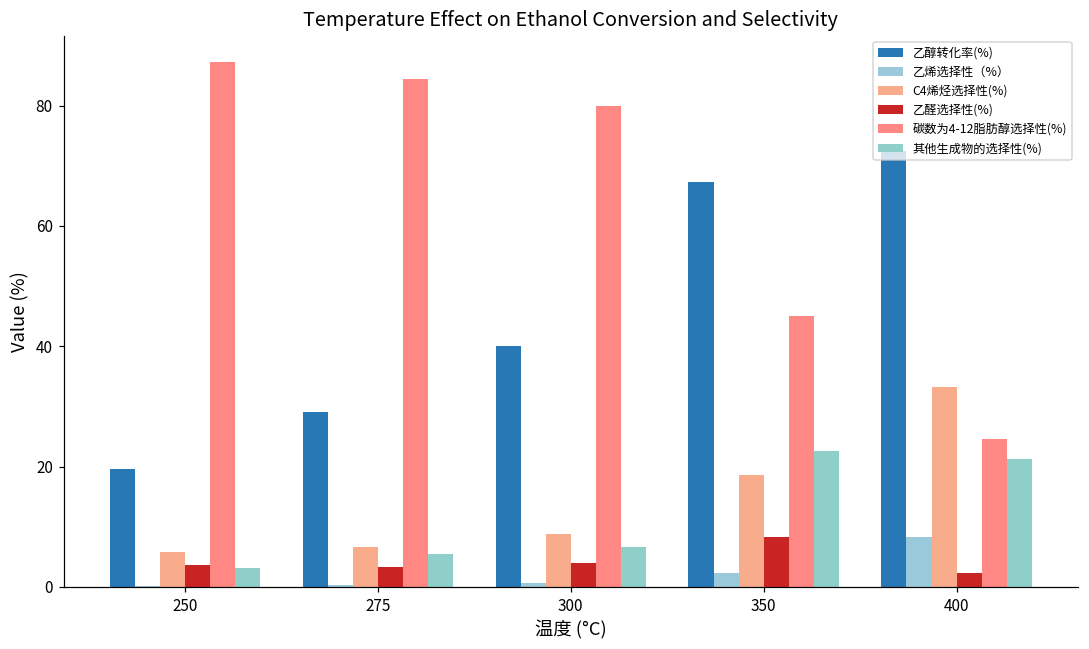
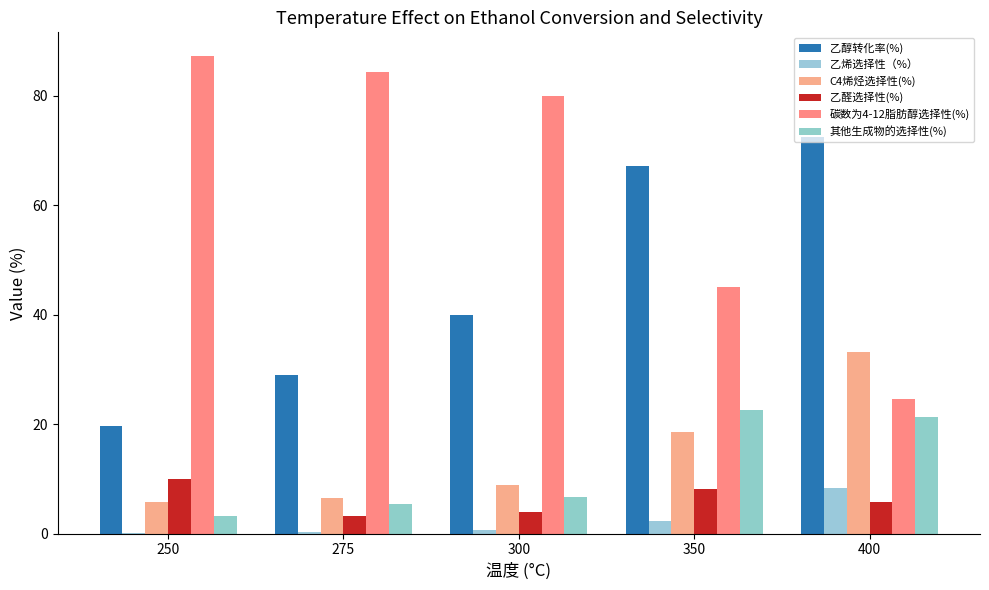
乙醛选择性(%), 250: 4 -> 10
乙醛选择性(%), 400: 2 -> 6
